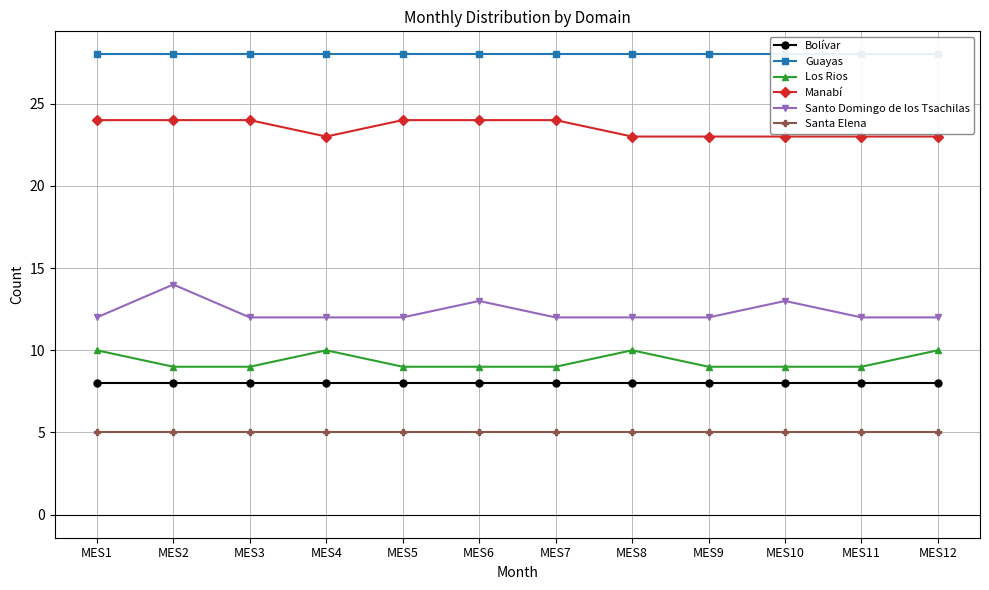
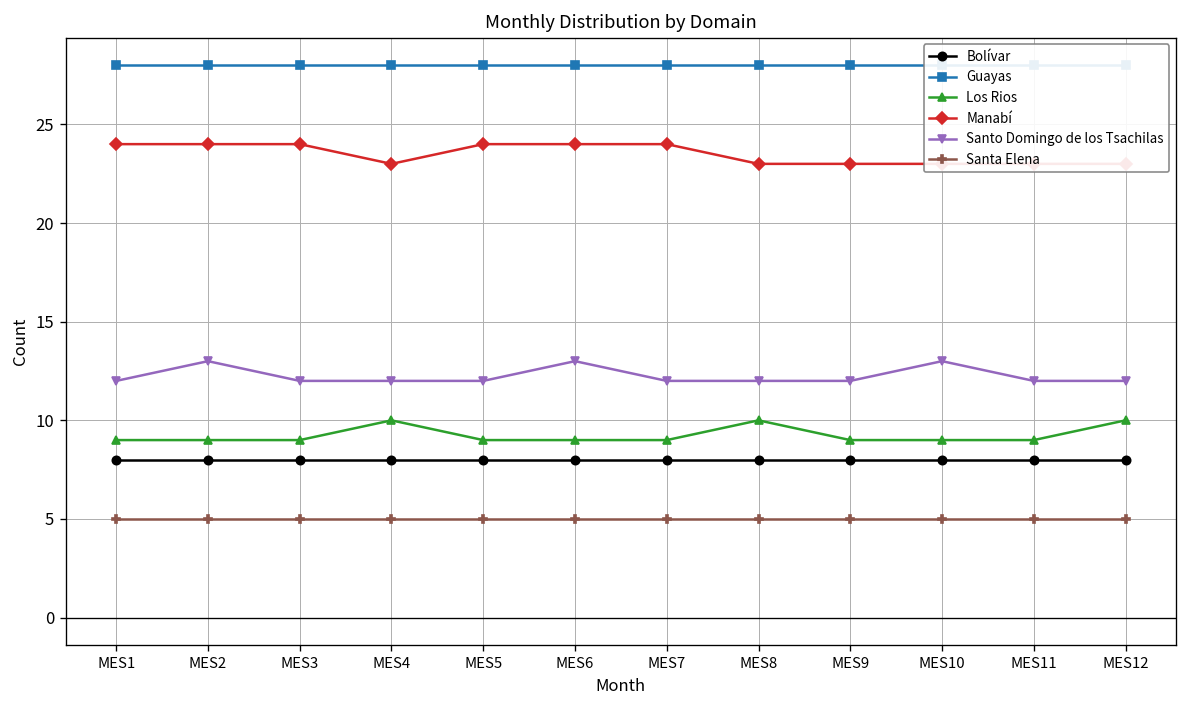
Los Rios, MES1: 10 -> 9
Santo Domingo de los Tsachilas, MES2: 14 -> 13
